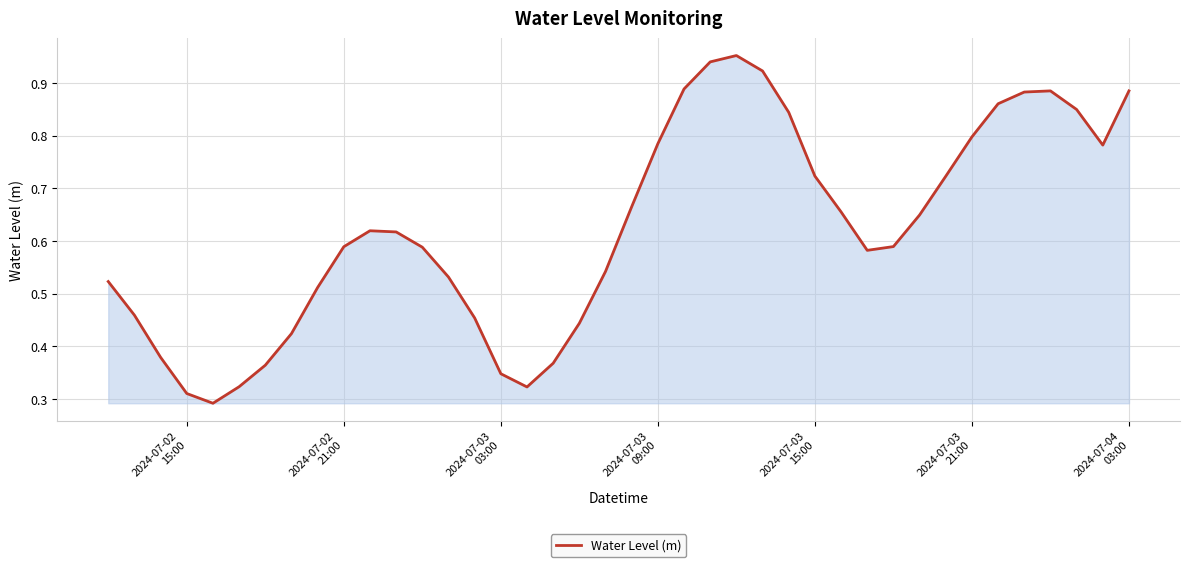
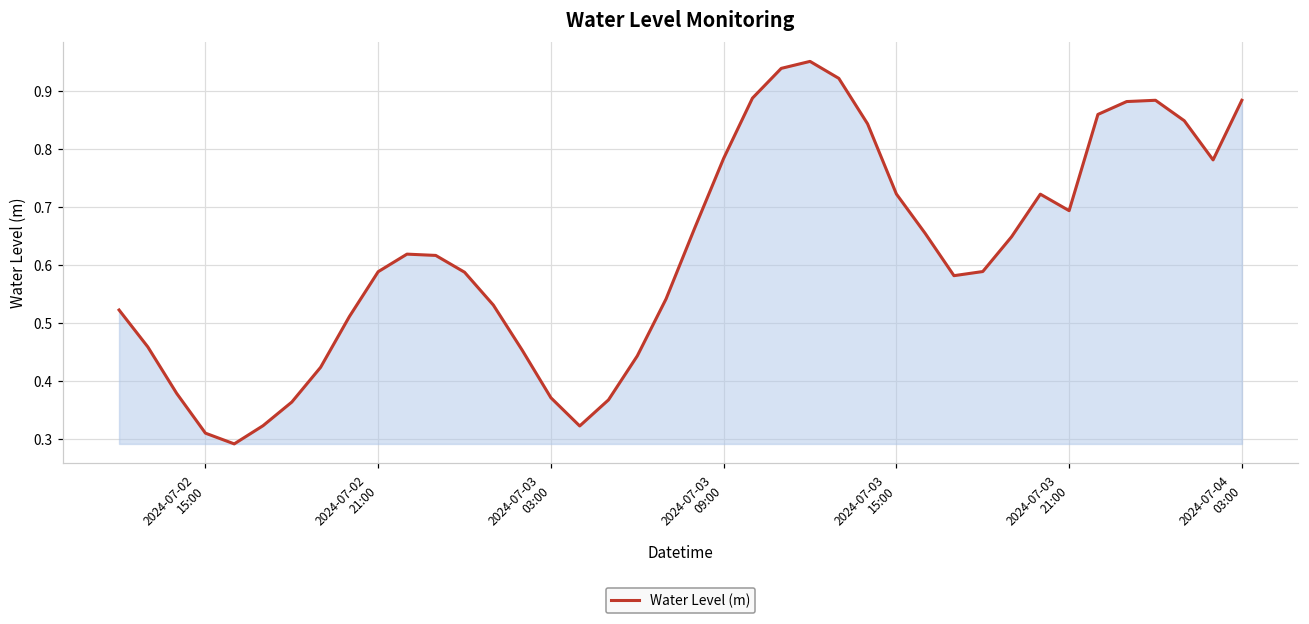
2024-07-03 03:00: 0.35 -> 0.37
2024-07-03 21:00: 0.80 -> 0.69
